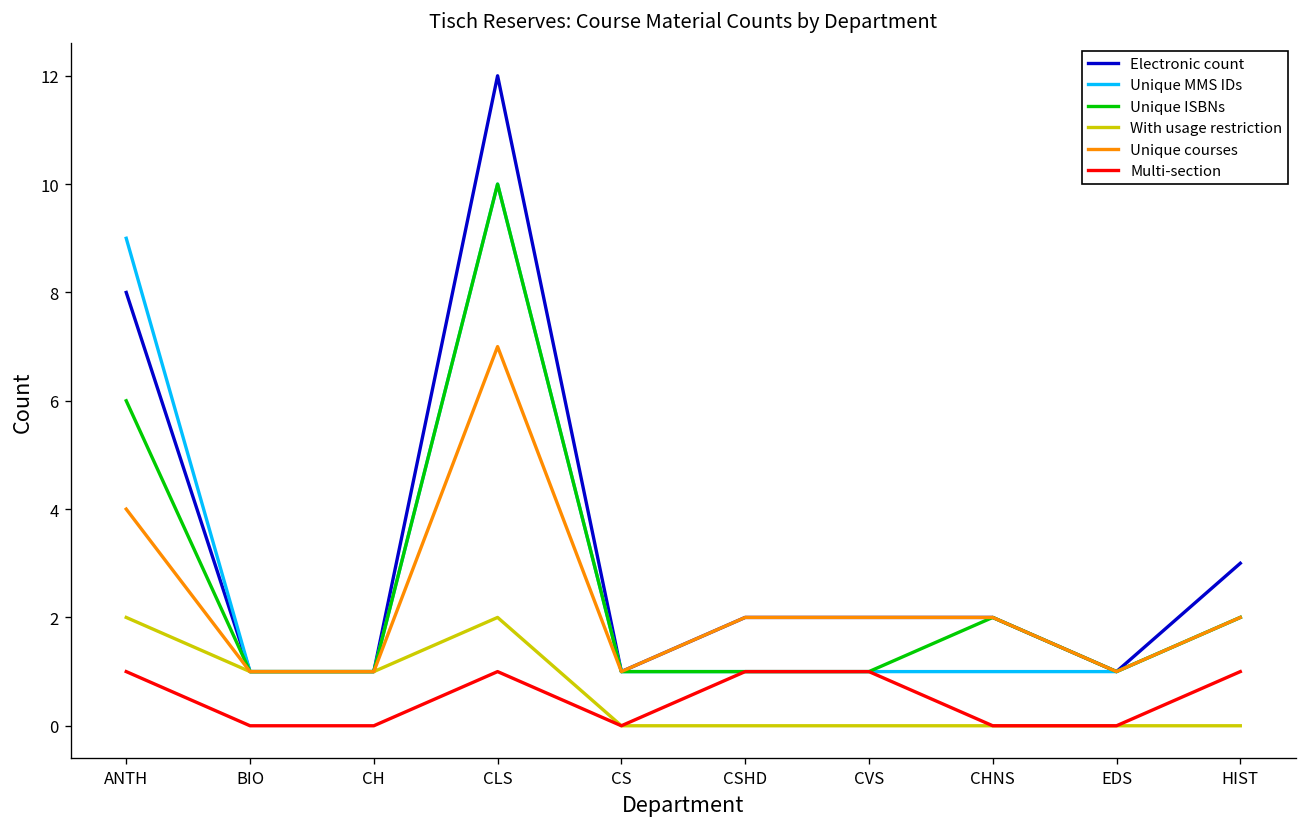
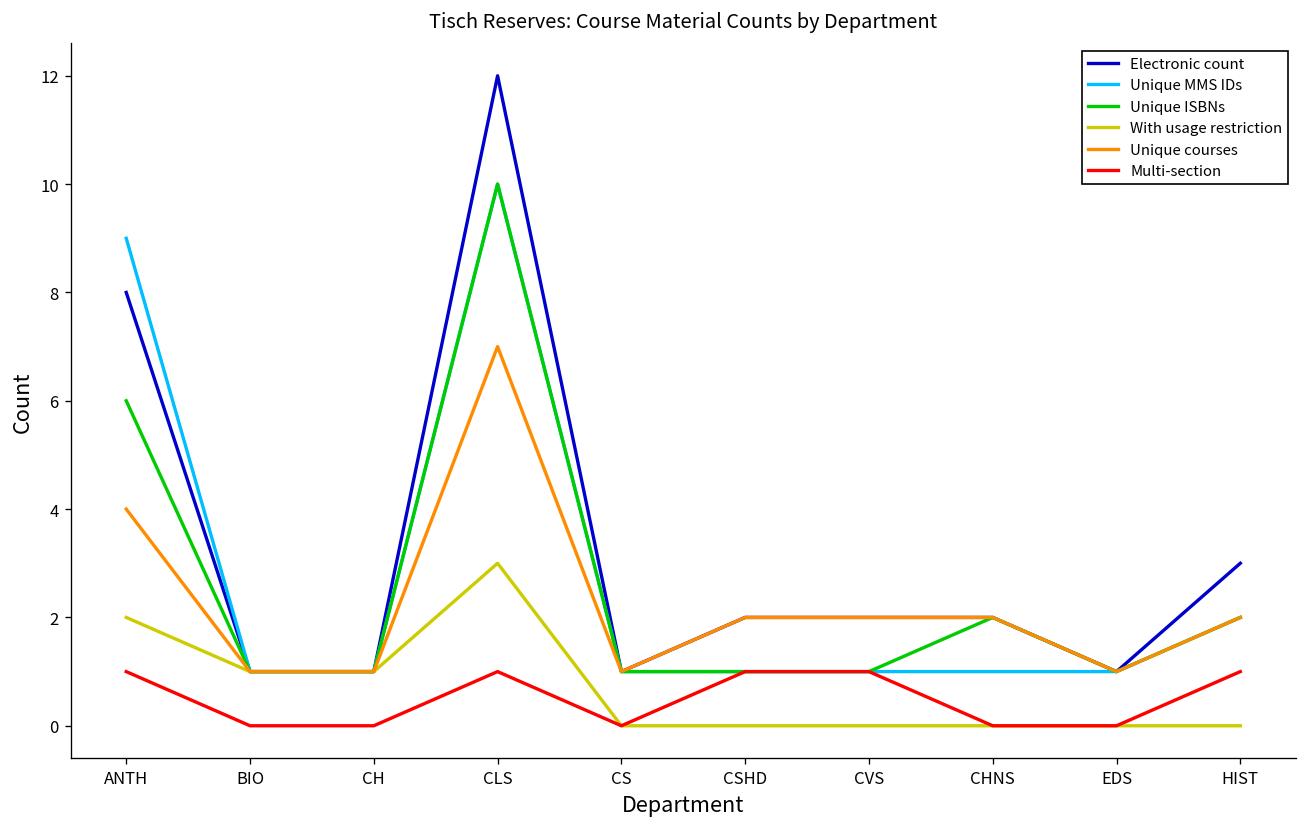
With usage restriction, CLS: 2 -> 3
